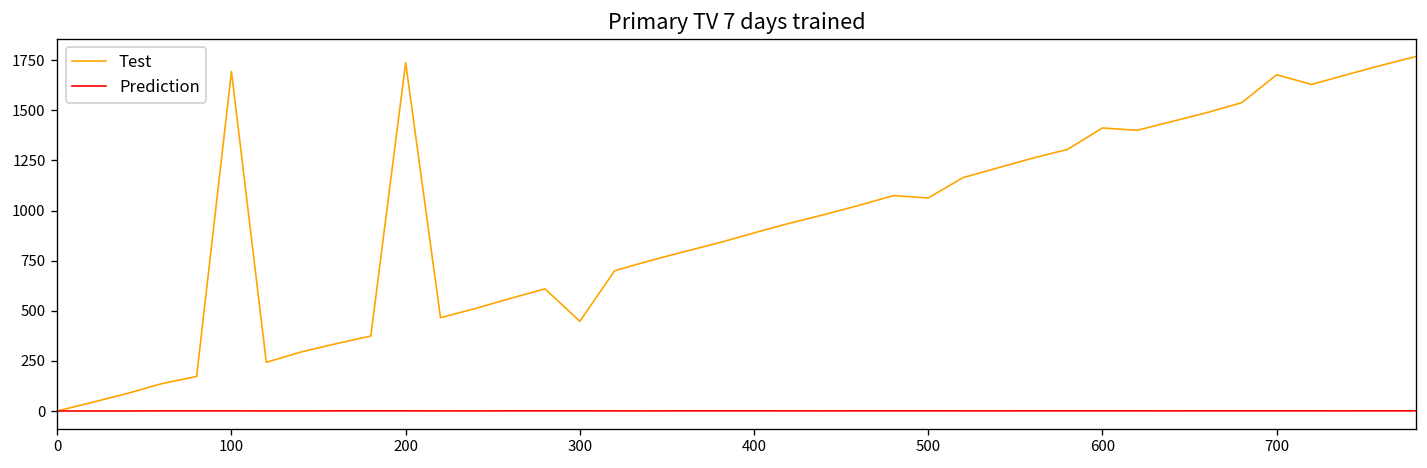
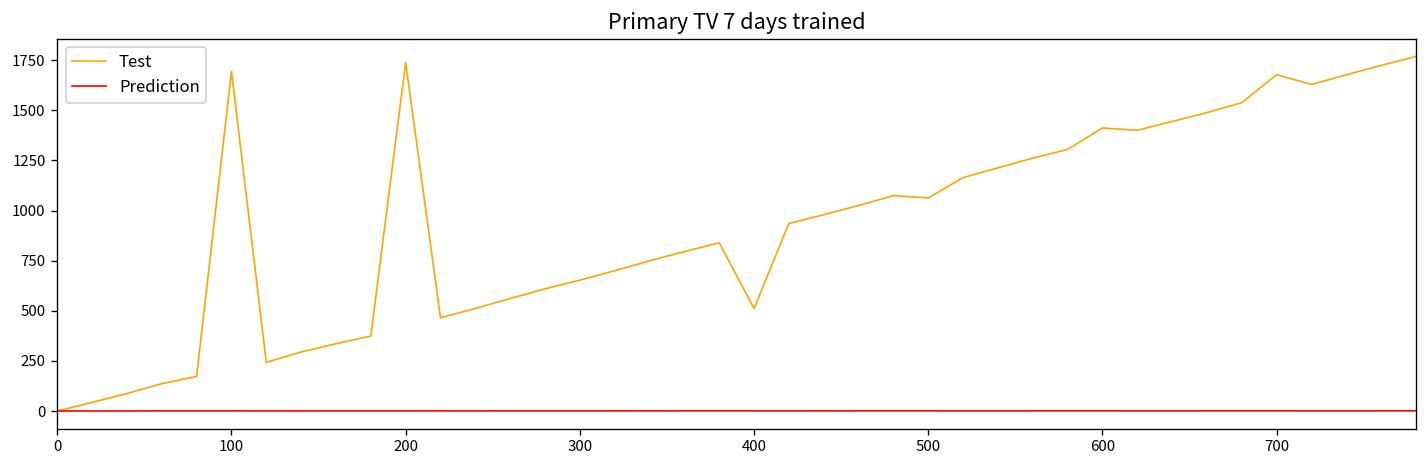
Test, 300: 450 -> 650
Test, 400: 890 -> 510
